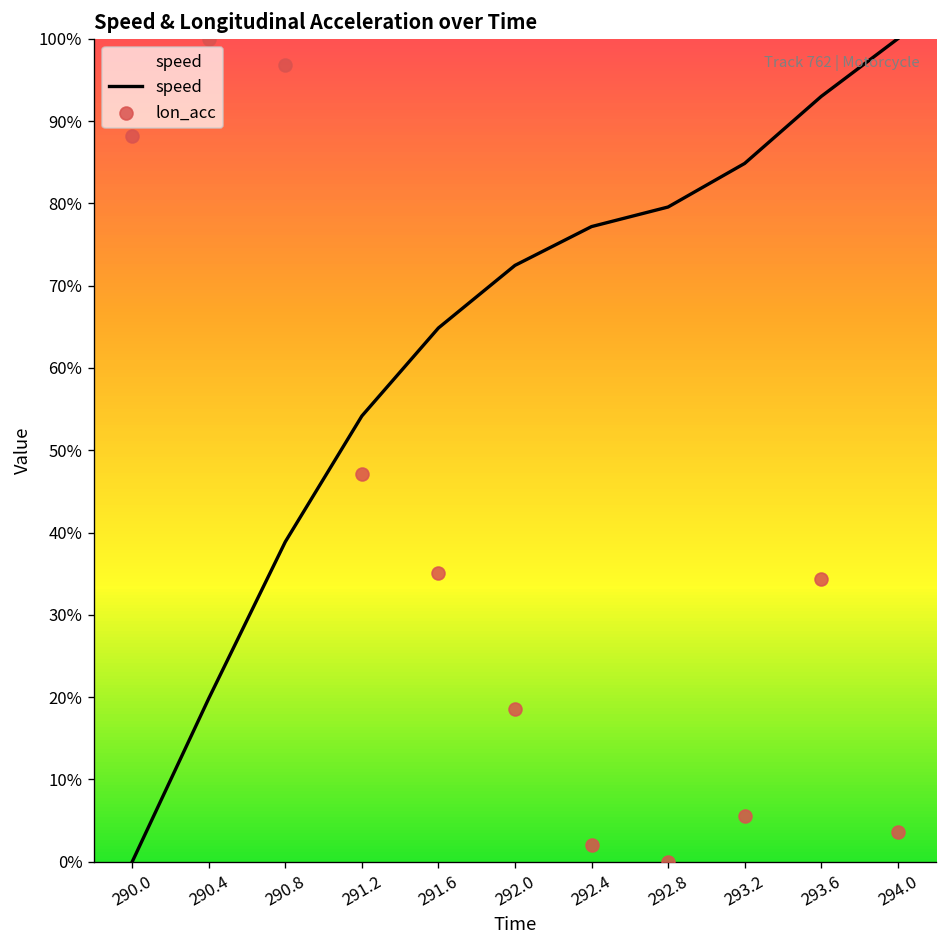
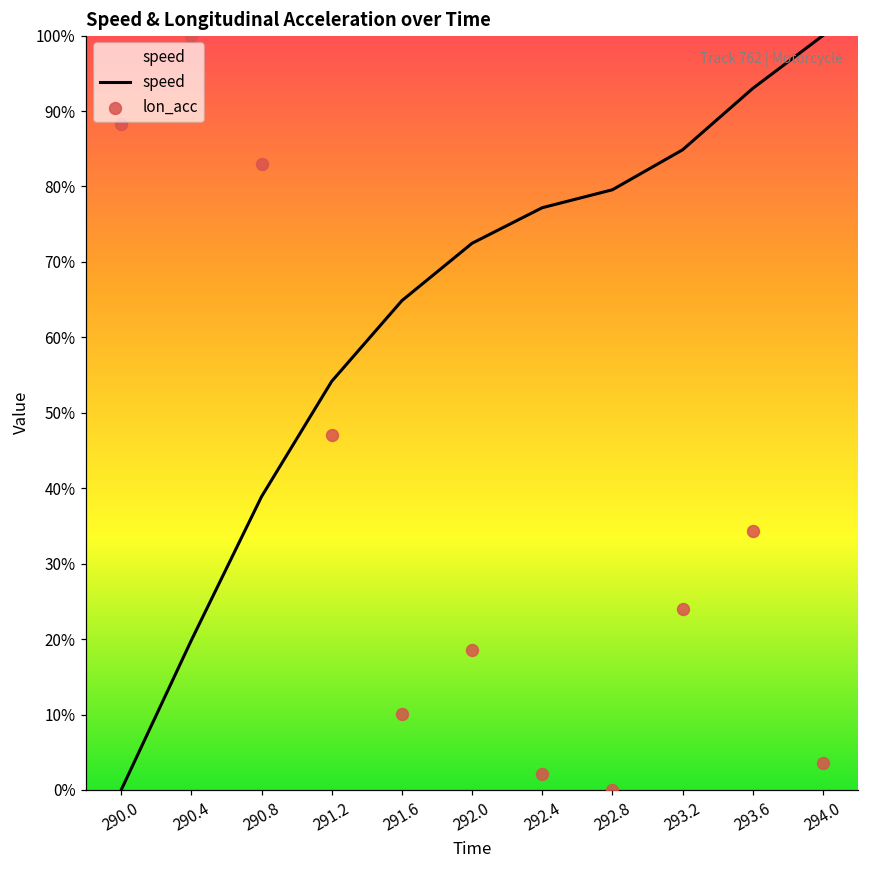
lon_acc, 290.8: 97% -> 83%
lon_acc, 291.6: 35% -> 10%
lon_acc, 293.2: 6% -> 24%
